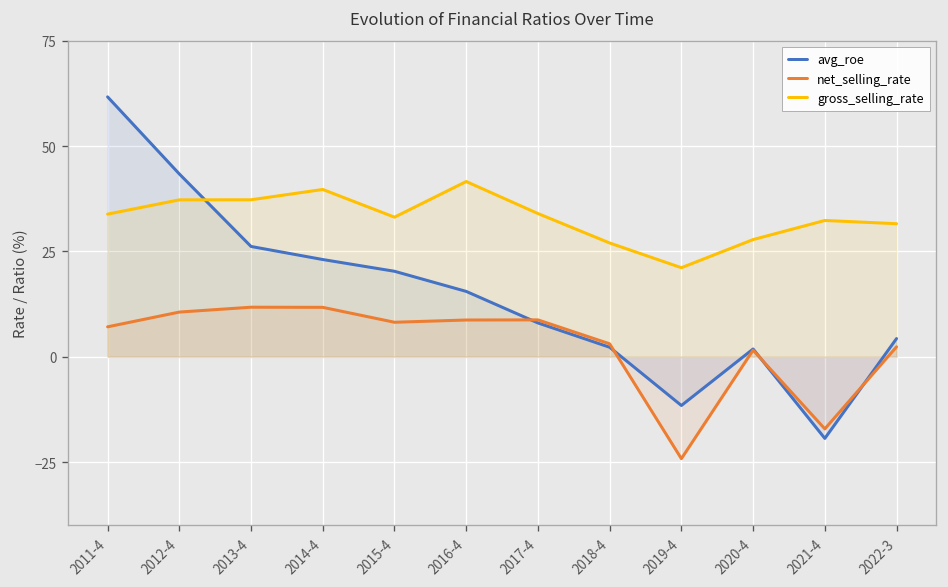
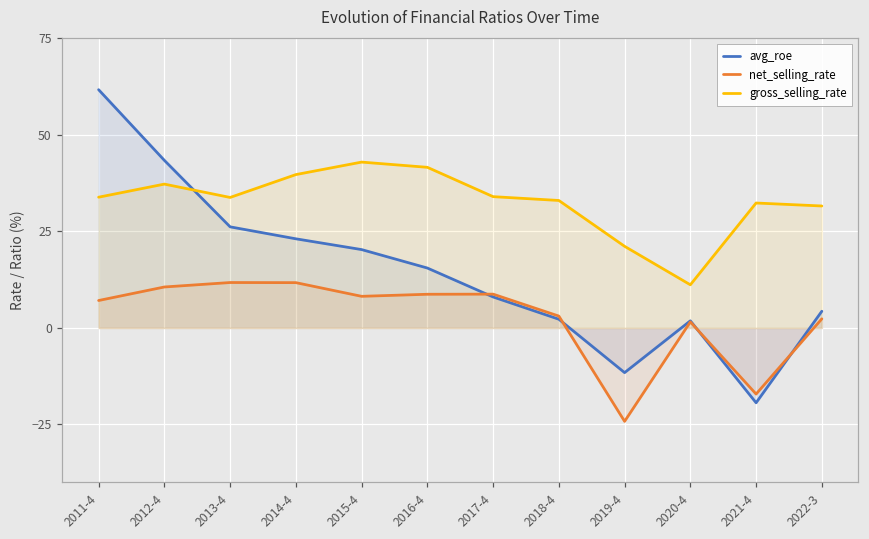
gross_selling_rate, 2013-4: 37 -> 34
gross_selling_rate, 2015-4: 33 -> 43
gross_selling_rate, 2018-4: 27 -> 33
gross_selling_rate, 2020-4: 28 -> 11
